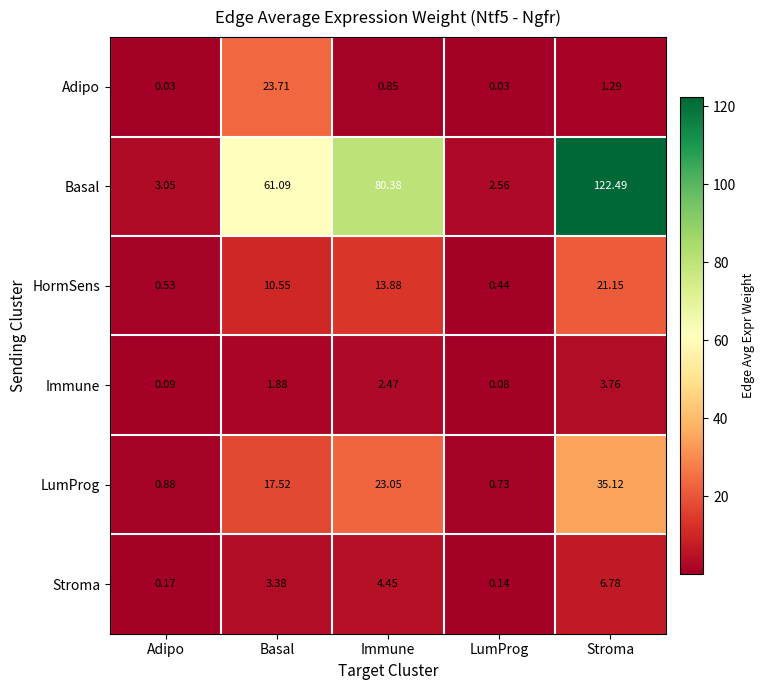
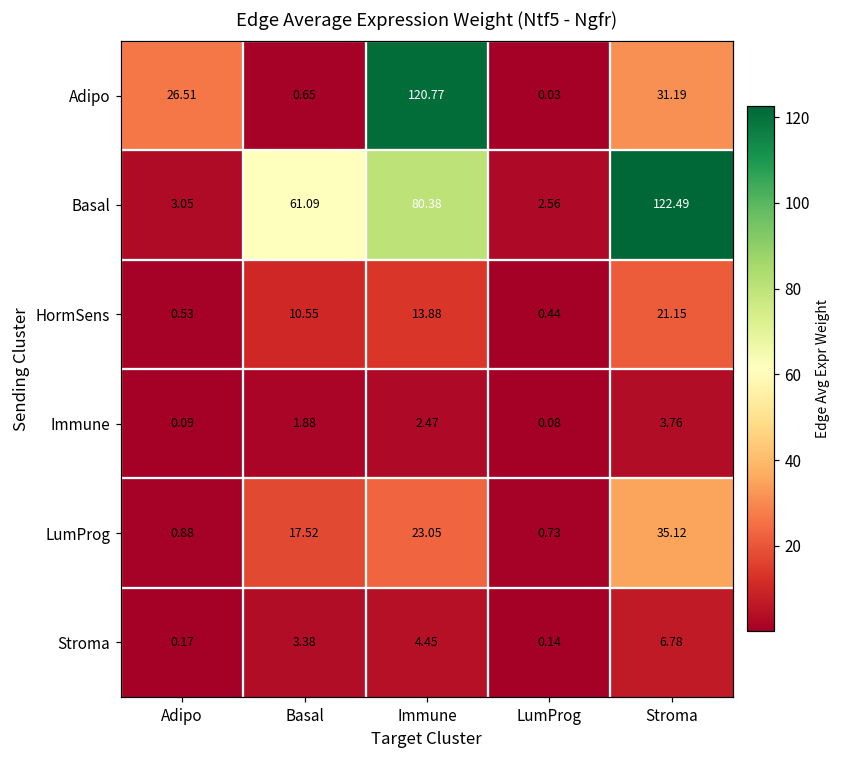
Adipo, Adipo: 0.03 -> 26.51
Adipo, Basal: 23.71 -> 0.65
Adipo, Immune: 0.85 -> 120.77
Adipo, Stroma: 1.29 -> 31.19
